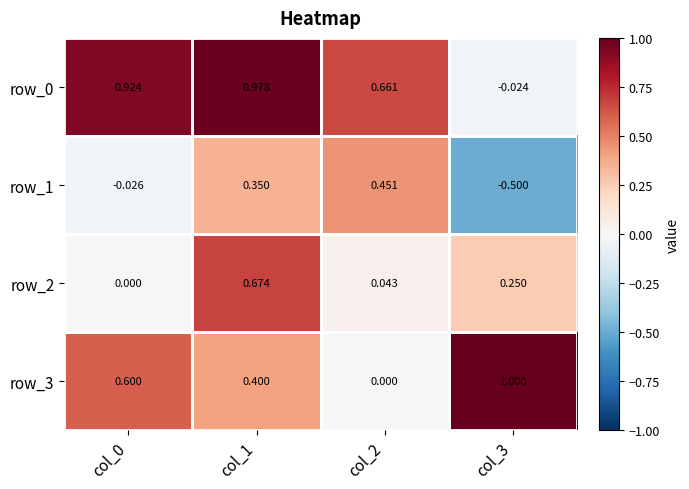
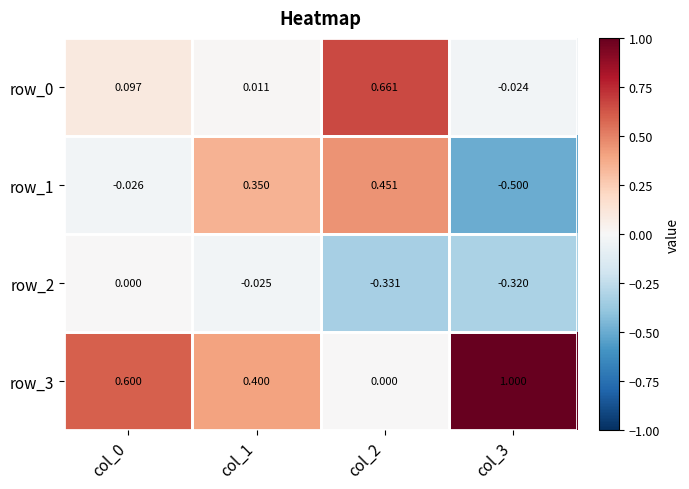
row_0, col_0: 0.924 -> 0.097
row_0, col_1: 0.978 -> 0.011
row_2, col_1: 0.674 -> -0.025
row_2, col_2: 0.043 -> -0.331
row_2, col_3: 0.250 -> -0.320
